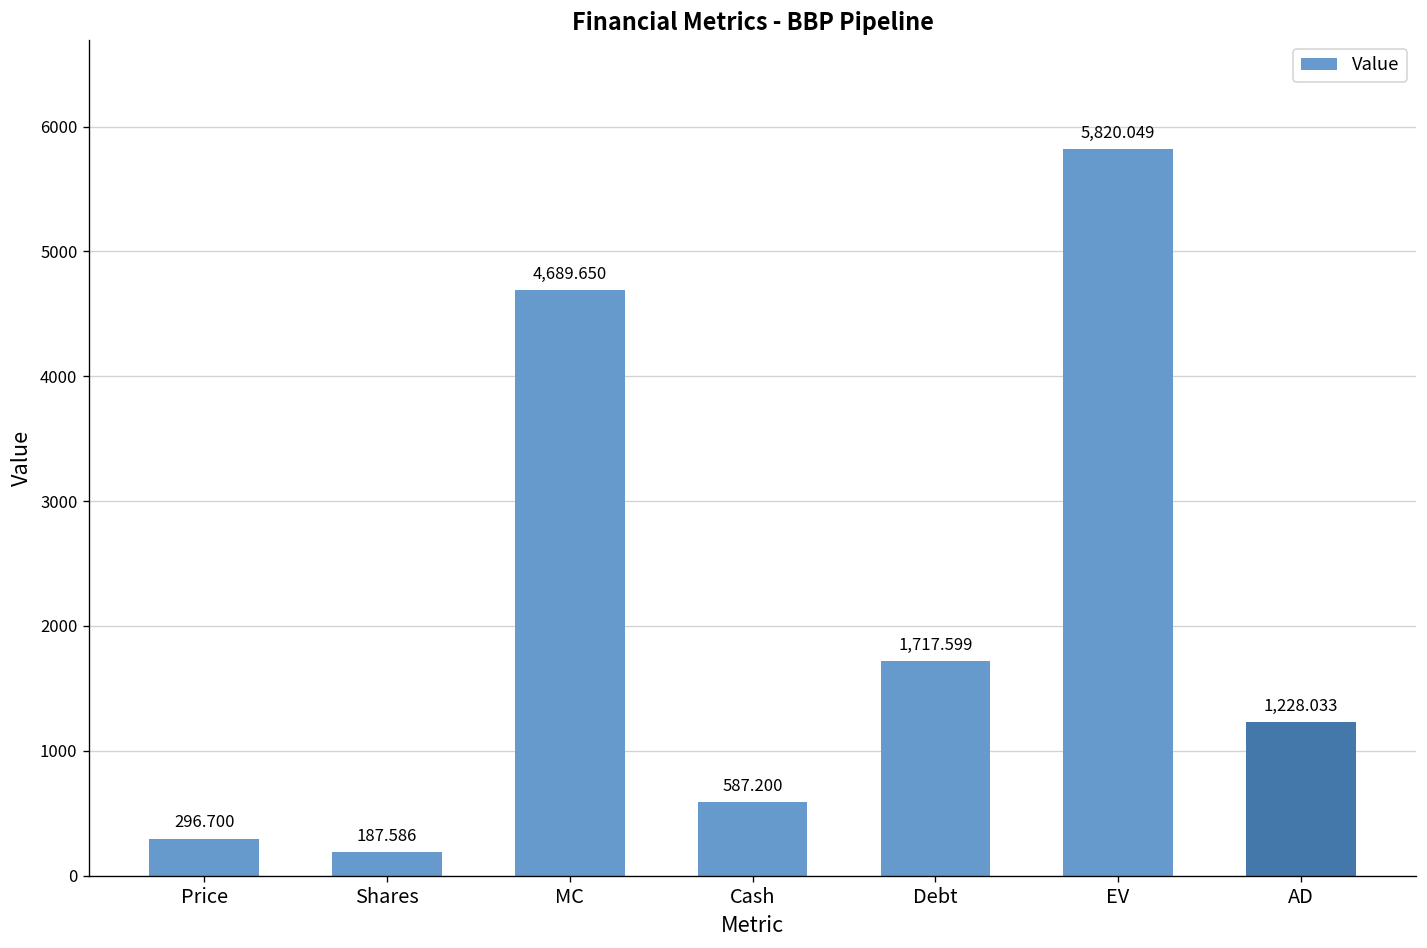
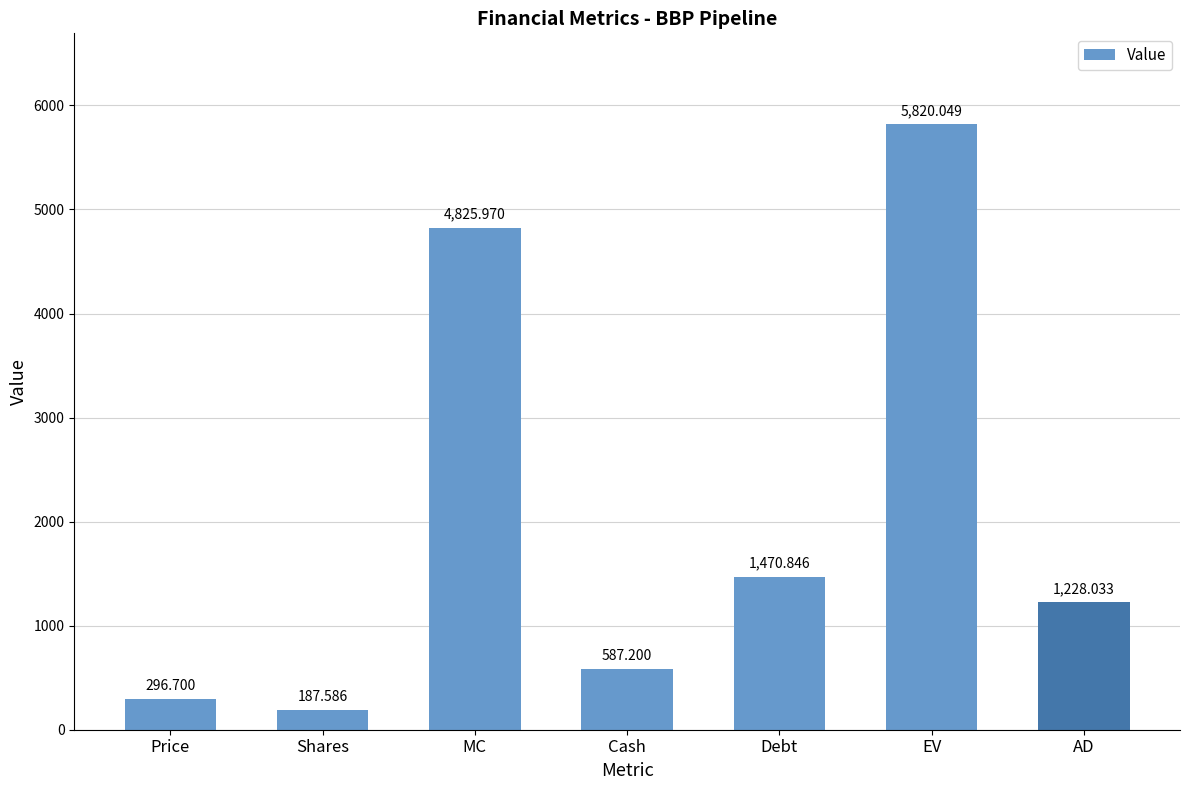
MC: 4,689.650 -> 4,825.970
Debt: 1,717.599 -> 1,470.846
